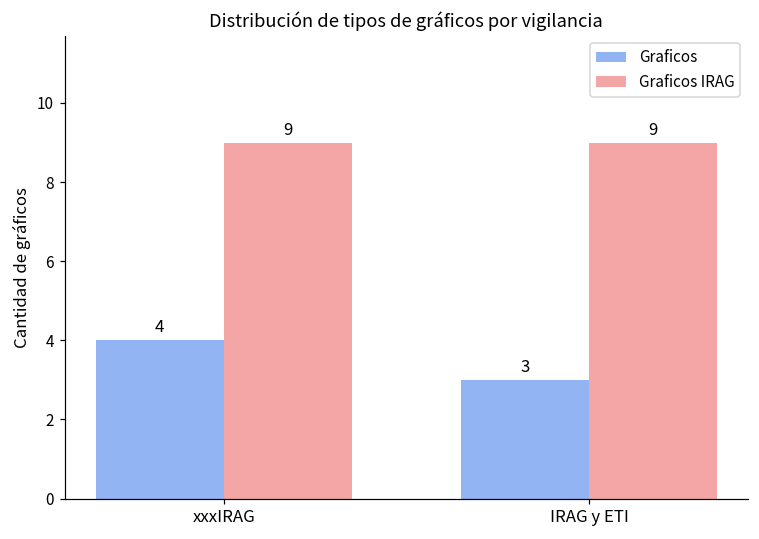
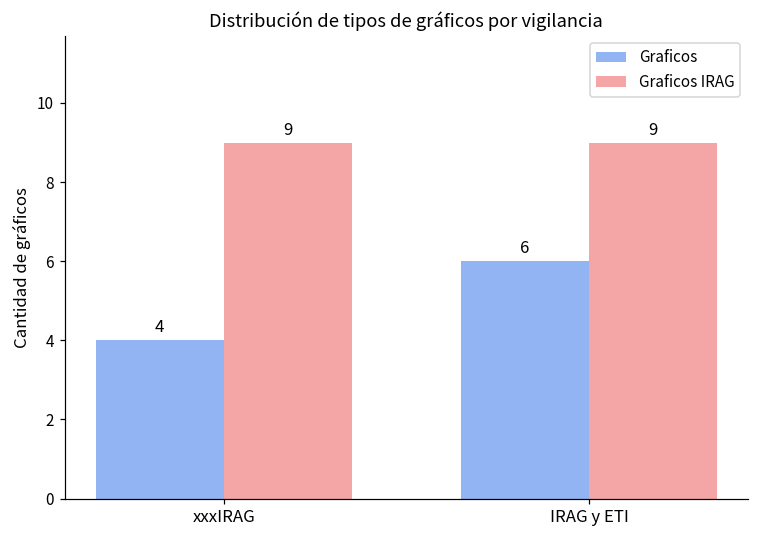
Graficos, IRAG y ETI: 3 -> 6
